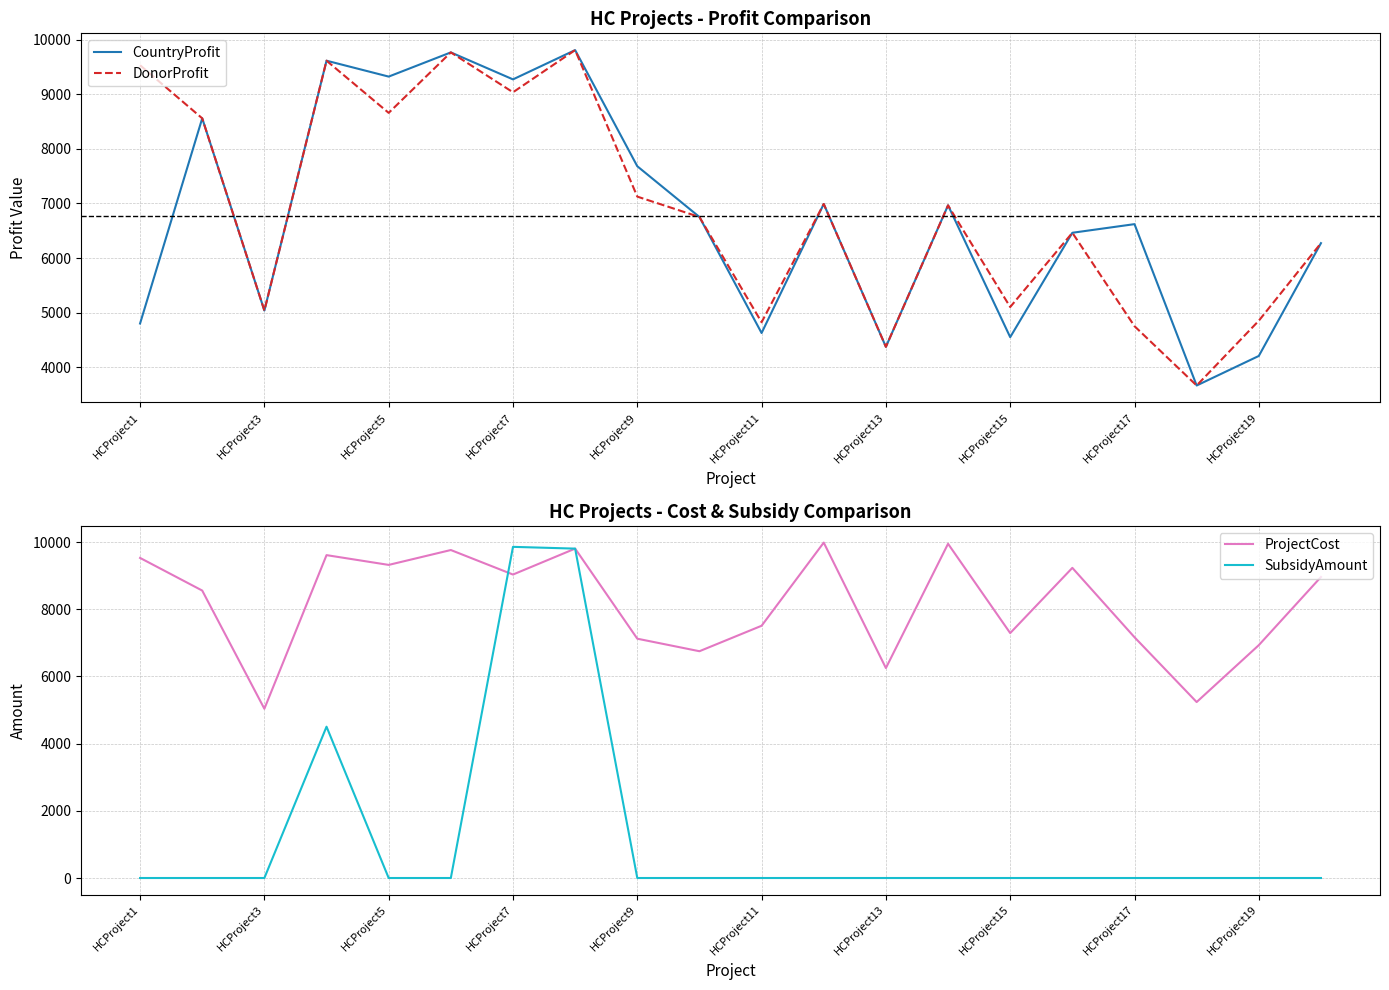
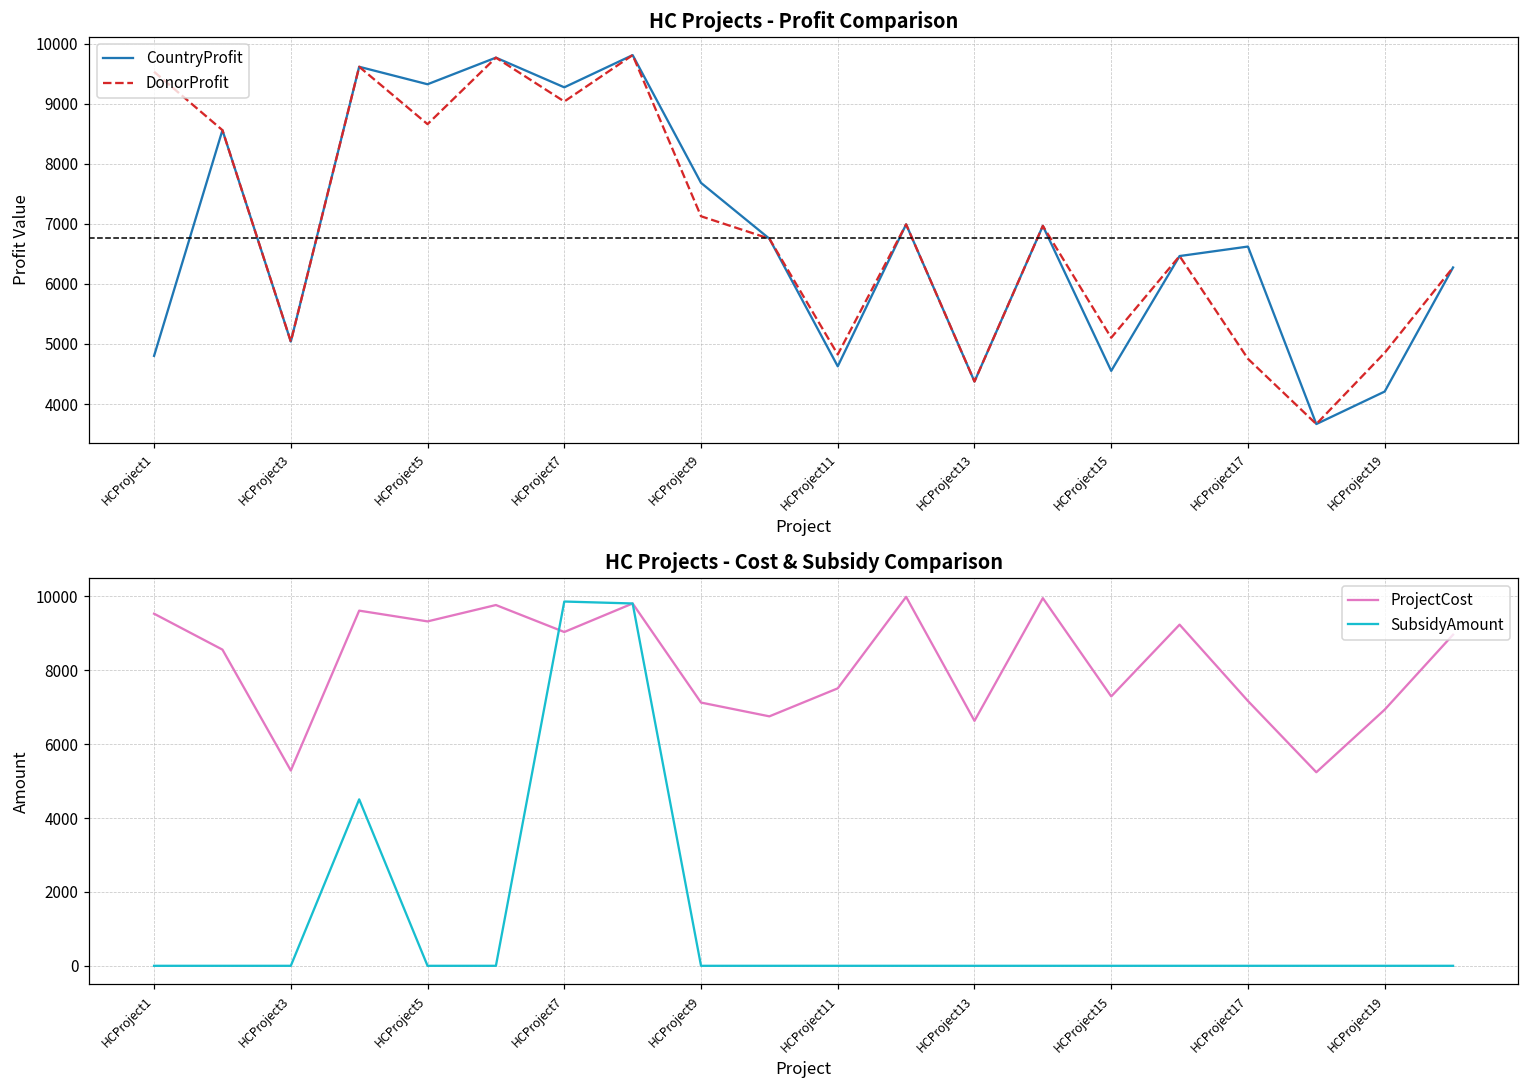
HC Projects - Cost & Subsidy Comparison, ProjectCost, HCProject3: 5000 -> 5300
HC Projects - Cost & Subsidy Comparison, ProjectCost, HCProject13: 6300 -> 6600
